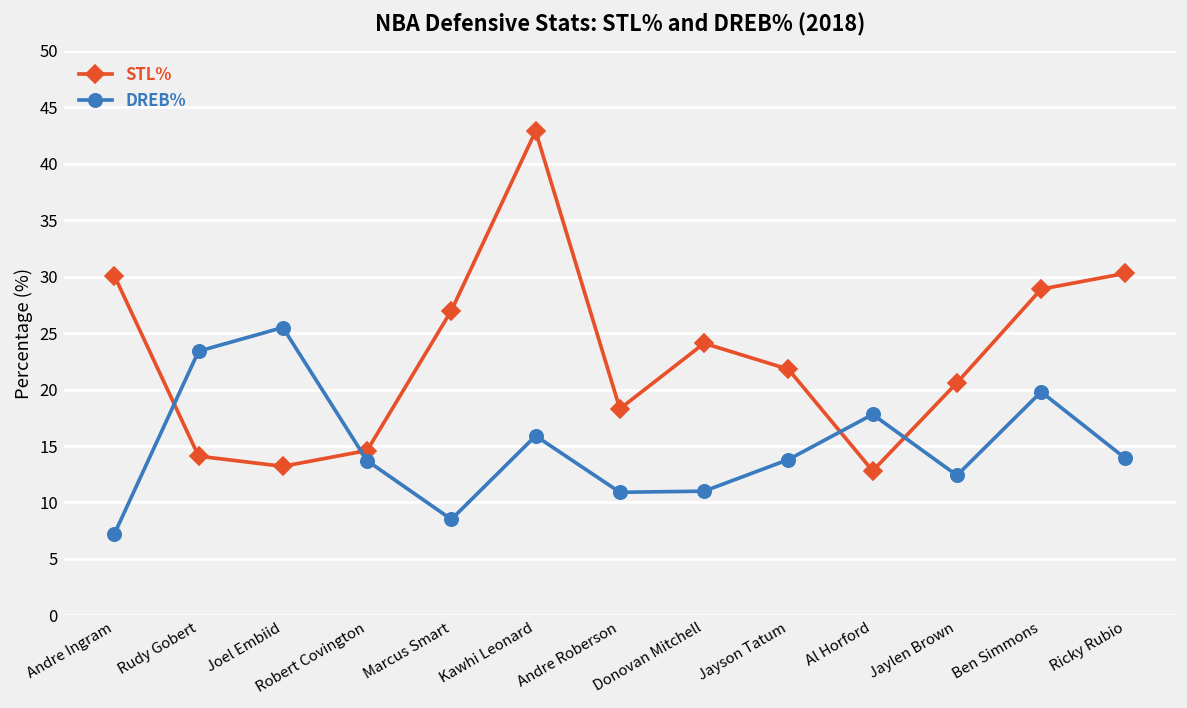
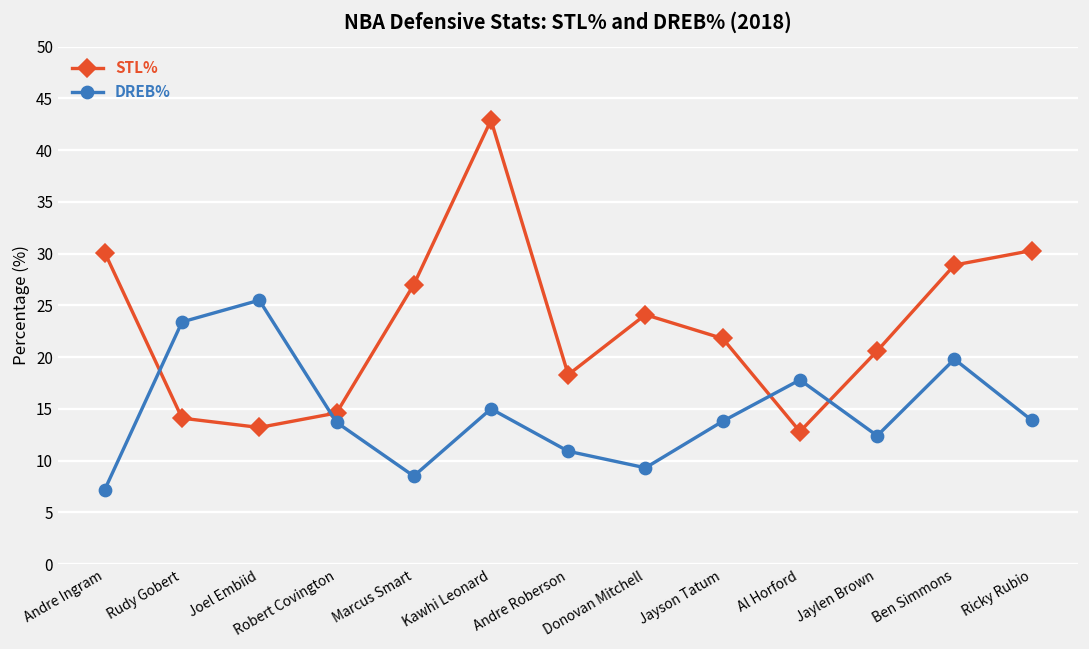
DREB%, Kawhi Leonard: 16 -> 15
DREB%, Donovan Mitchell: 11 -> 9
